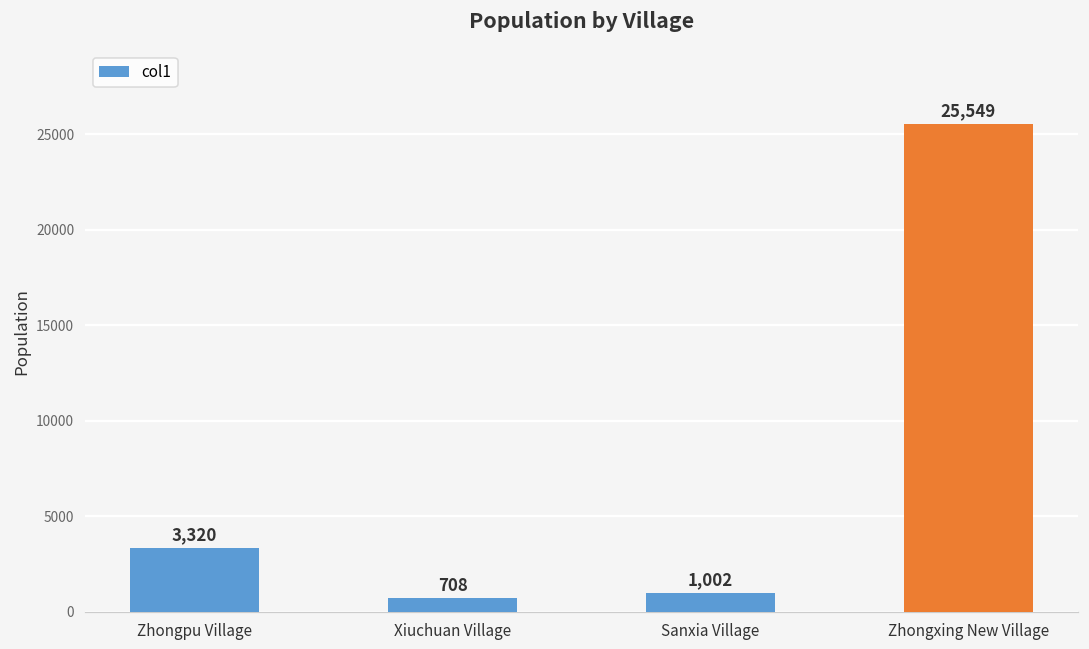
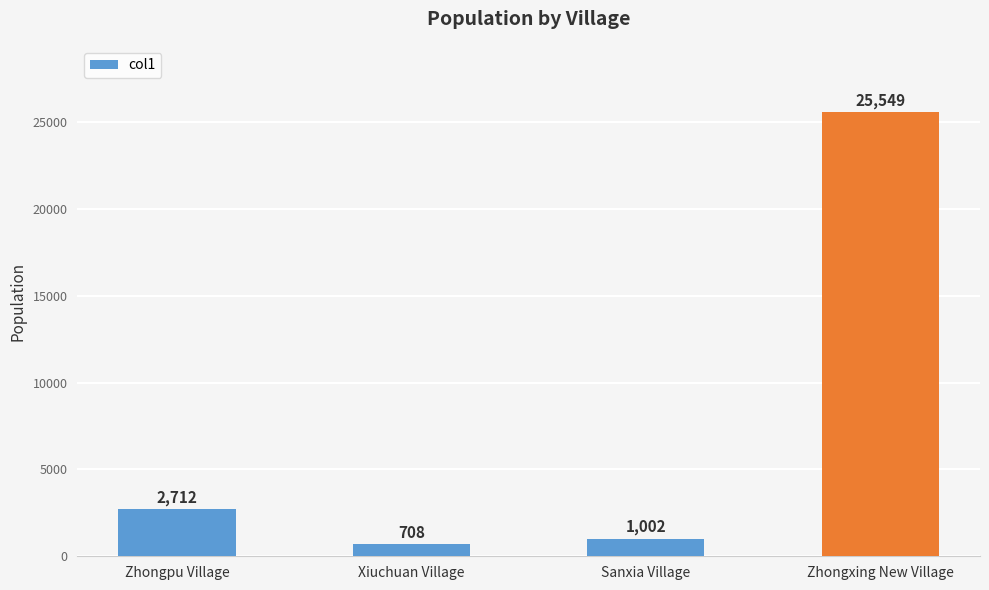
Zhongpu Village: 3,320 -> 2,712
